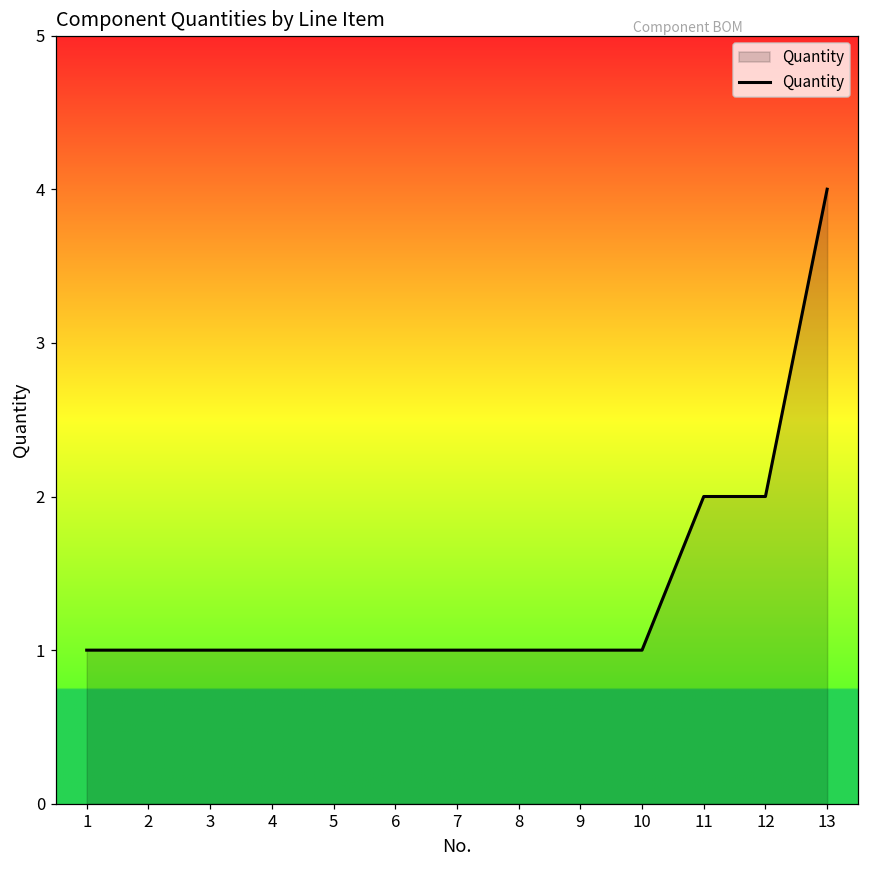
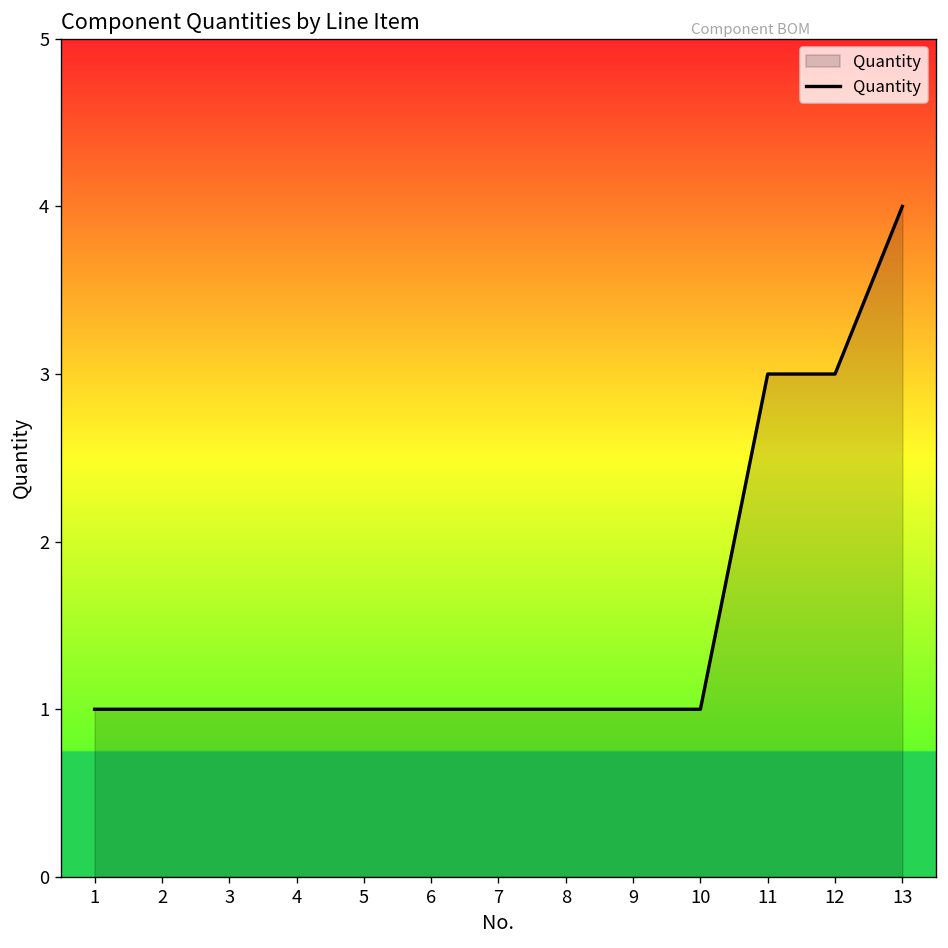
11: 2 -> 3
12: 2 -> 3
